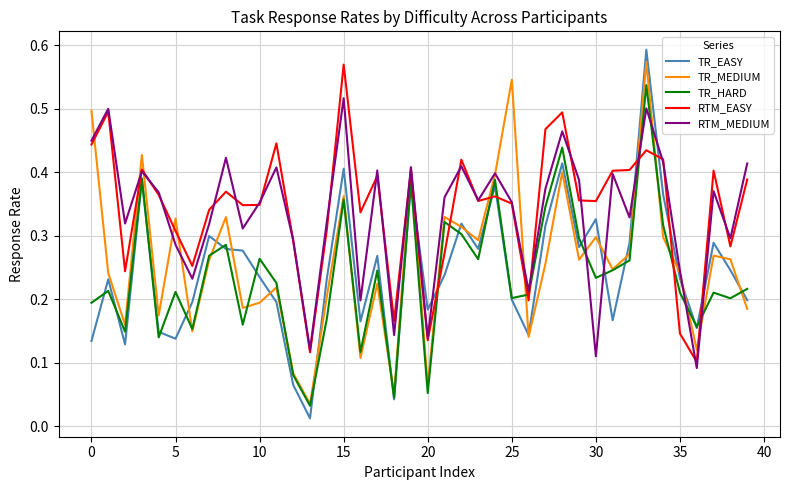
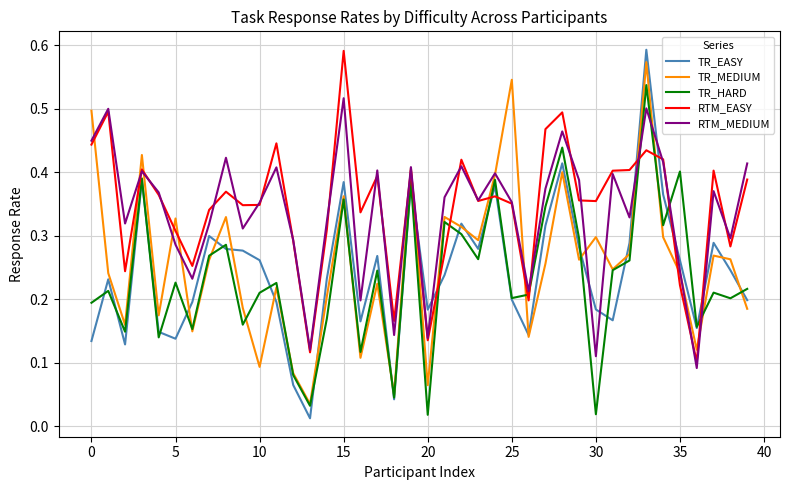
TR_HARD, 5: 0.21 -> 0.23
TR_EASY, 10: 0.23 -> 0.26
TR_MEDIUM, 10: 0.19 -> 0.09
TR_HARD, 10: 0.26 -> 0.21
TR_EASY, 15: 0.41 -> 0.38
RTM_EASY, 15: 0.57 -> 0.59
TR_HARD, 20: 0.05 -> 0.02
TR_EASY, 30: 0.33 -> 0.18
TR_HARD, 30: 0.23 -> 0.02
TR_EASY, 35: 0.23 -> 0.26
TR_HARD, 35: 0.21 -> 0.40
RTM_EASY, 35: 0.15 -> 0.22
